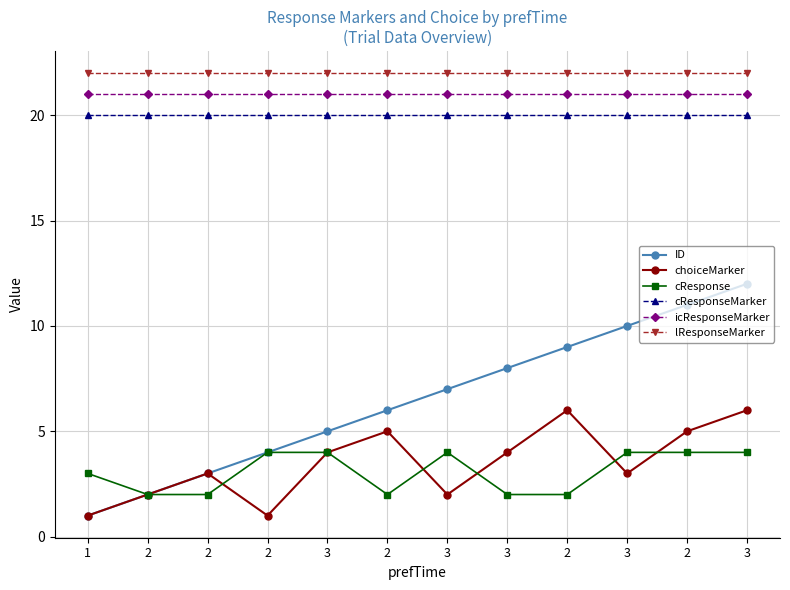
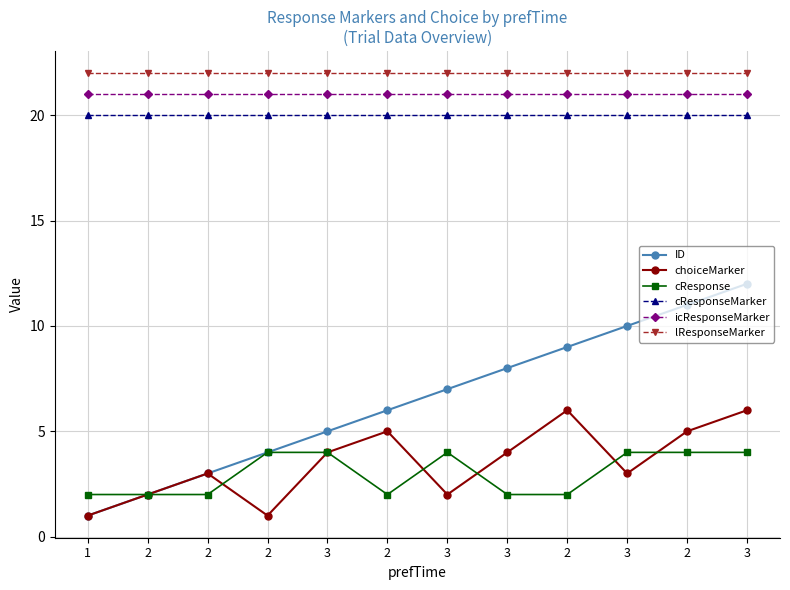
cResponse, 1: 3 -> 2
